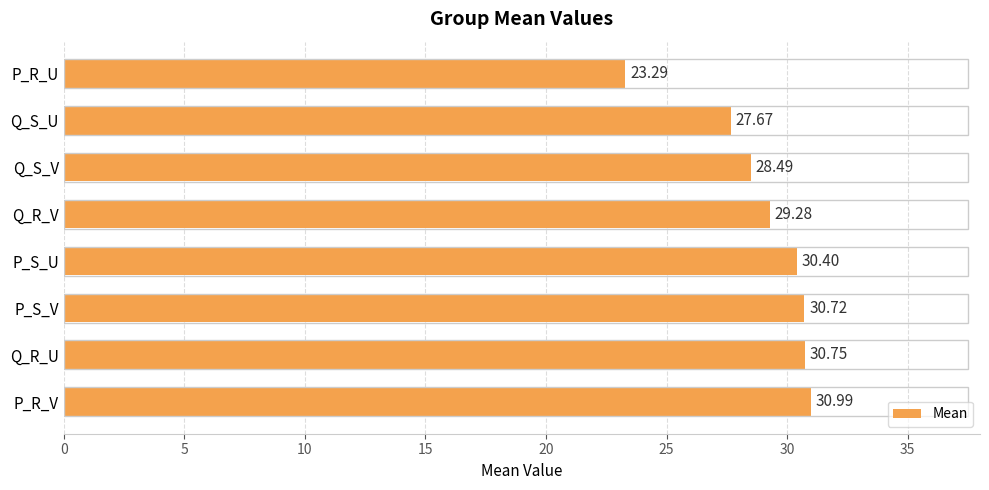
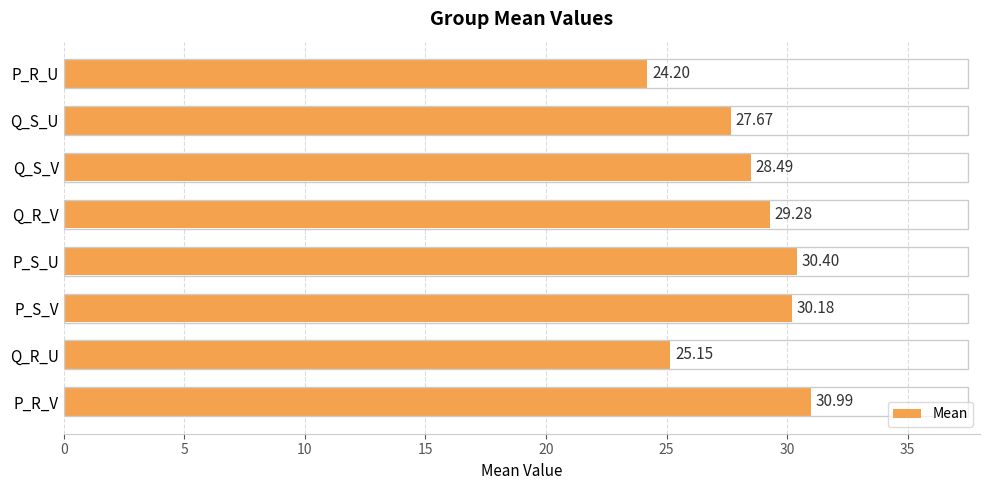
P_R_U: 23.29 -> 24.20
P_S_V: 30.72 -> 30.18
Q_R_U: 30.75 -> 25.15
